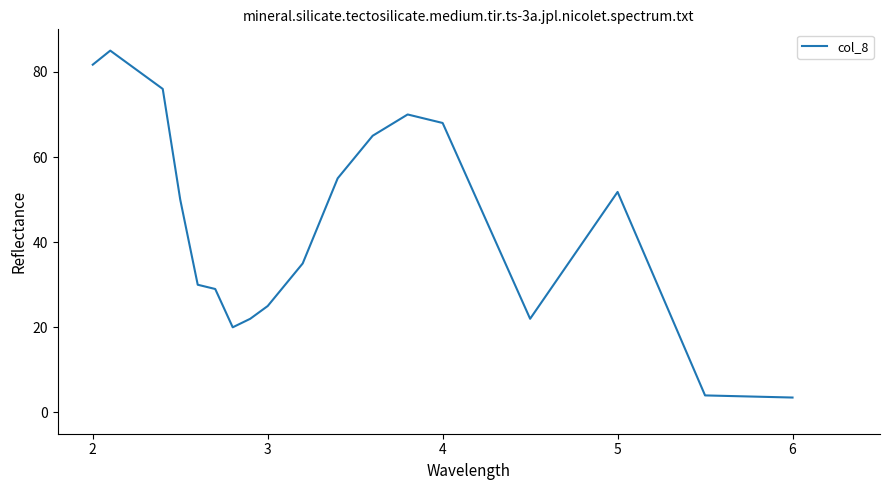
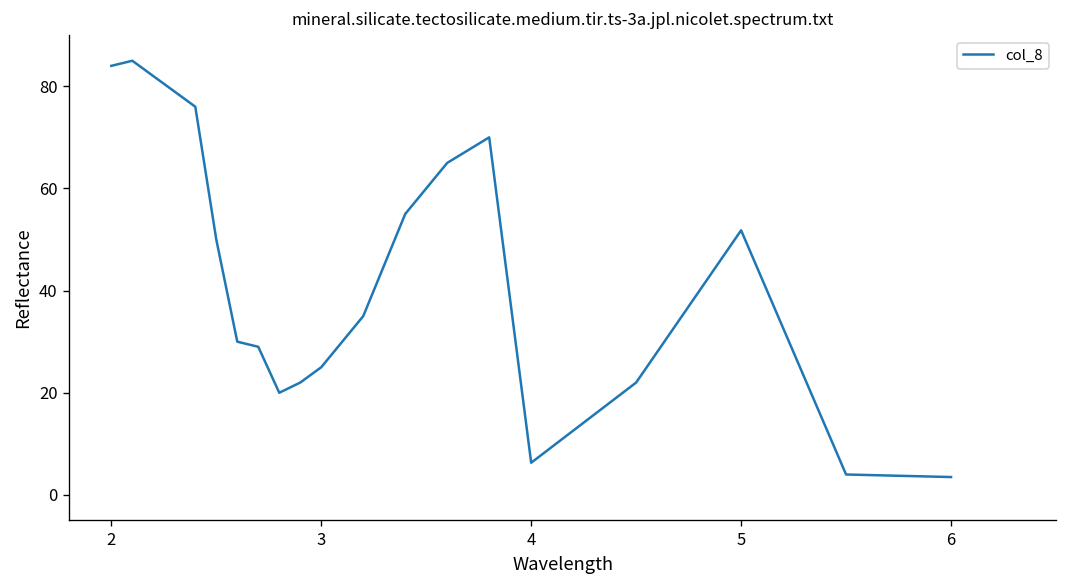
2: 82 -> 84
4: 68 -> 6
